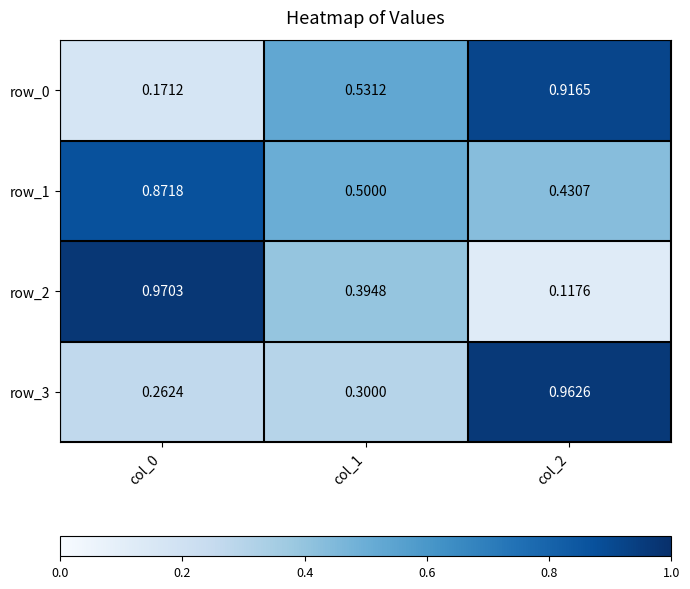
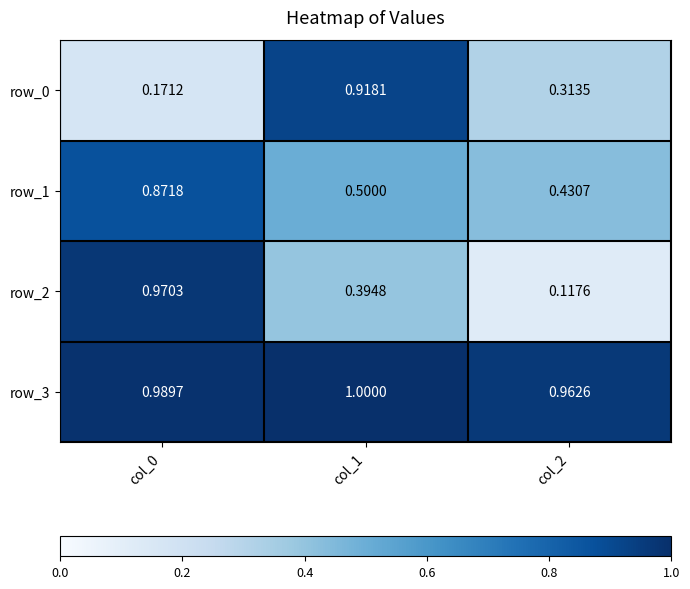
row_0, col_1: 0.5312 -> 0.9181
row_0, col_2: 0.9165 -> 0.3135
row_3, col_0: 0.2624 -> 0.9897
row_3, col_1: 0.3000 -> 1.0000
